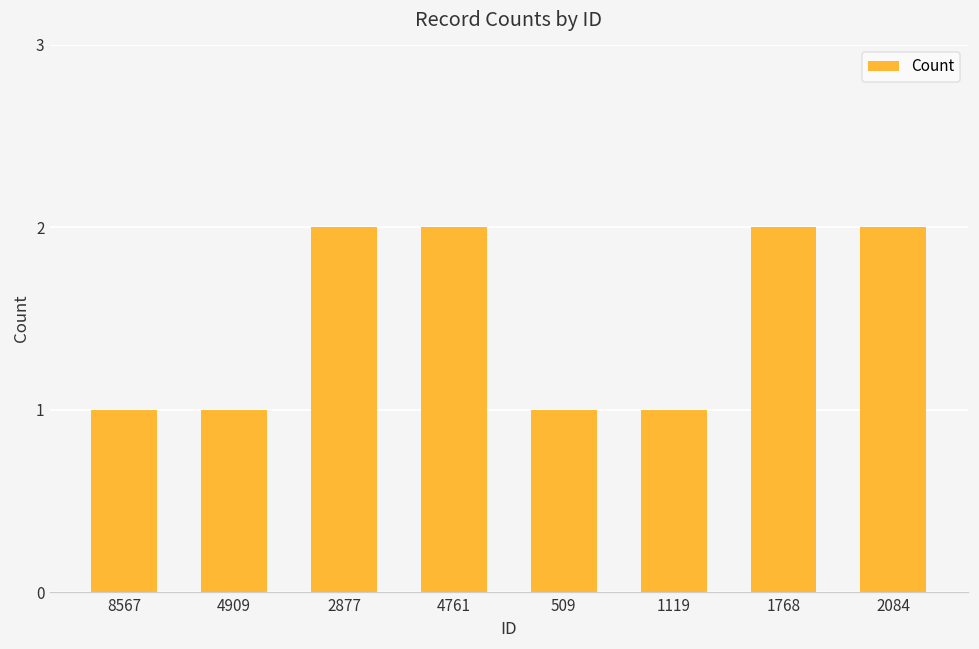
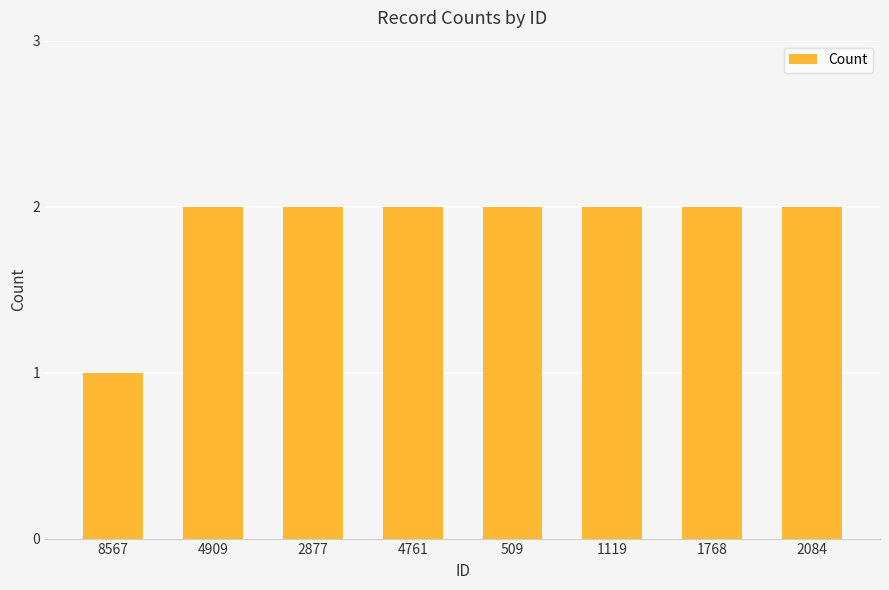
4909: 1 -> 2
509: 1 -> 2
1119: 1 -> 2
